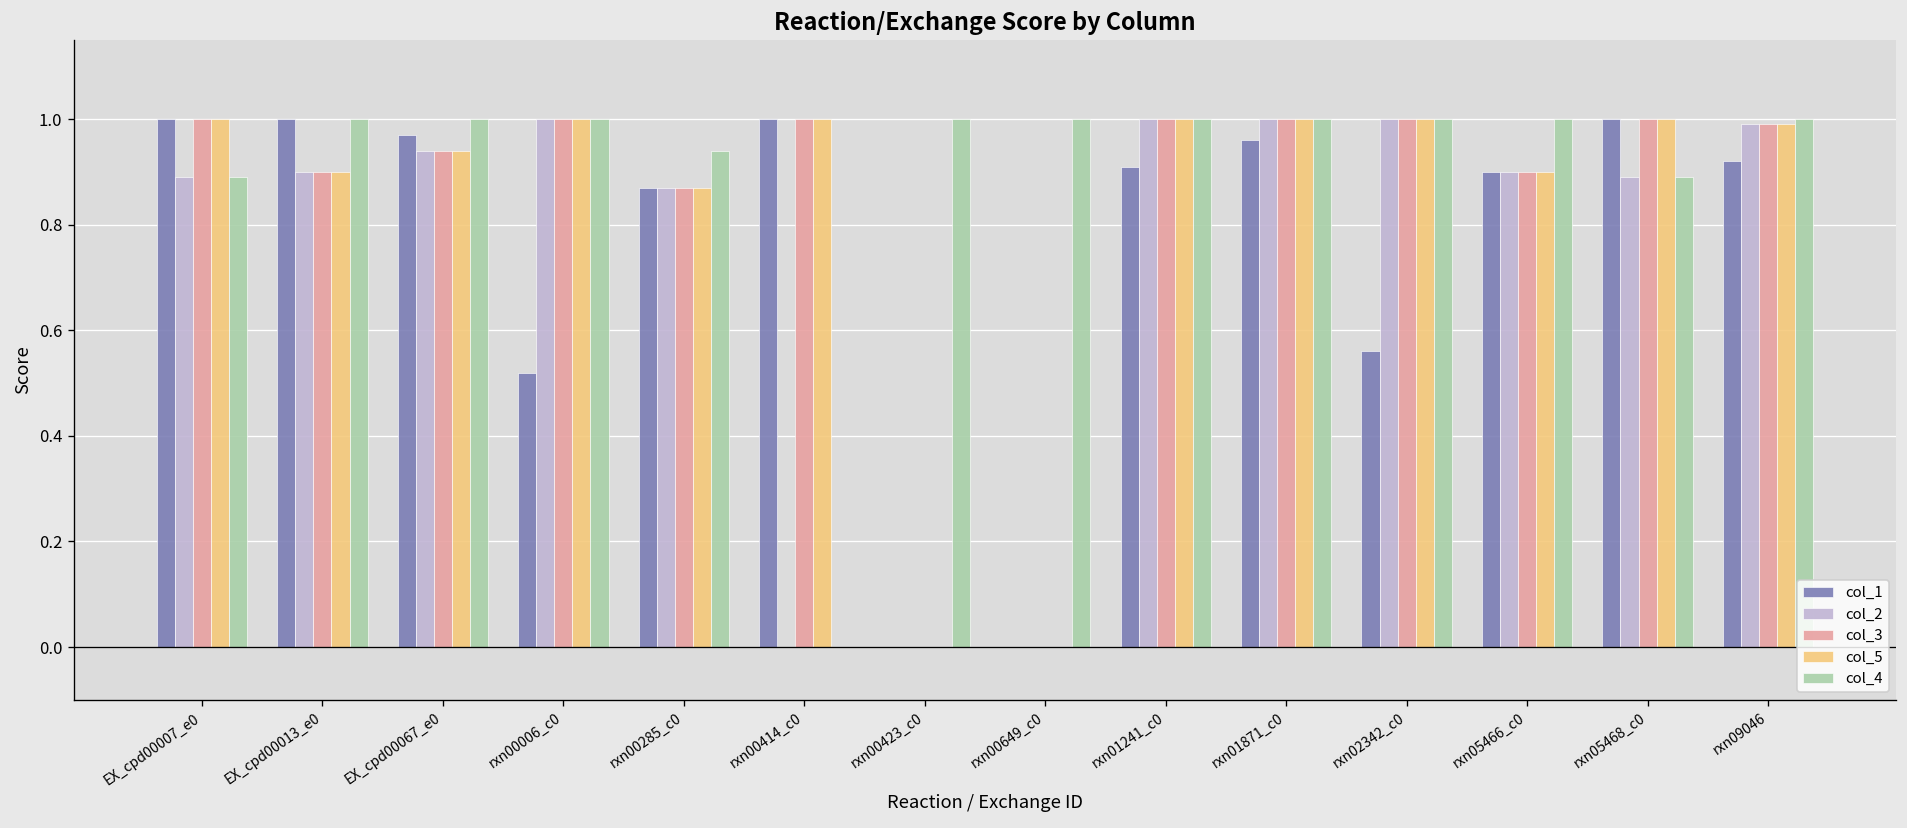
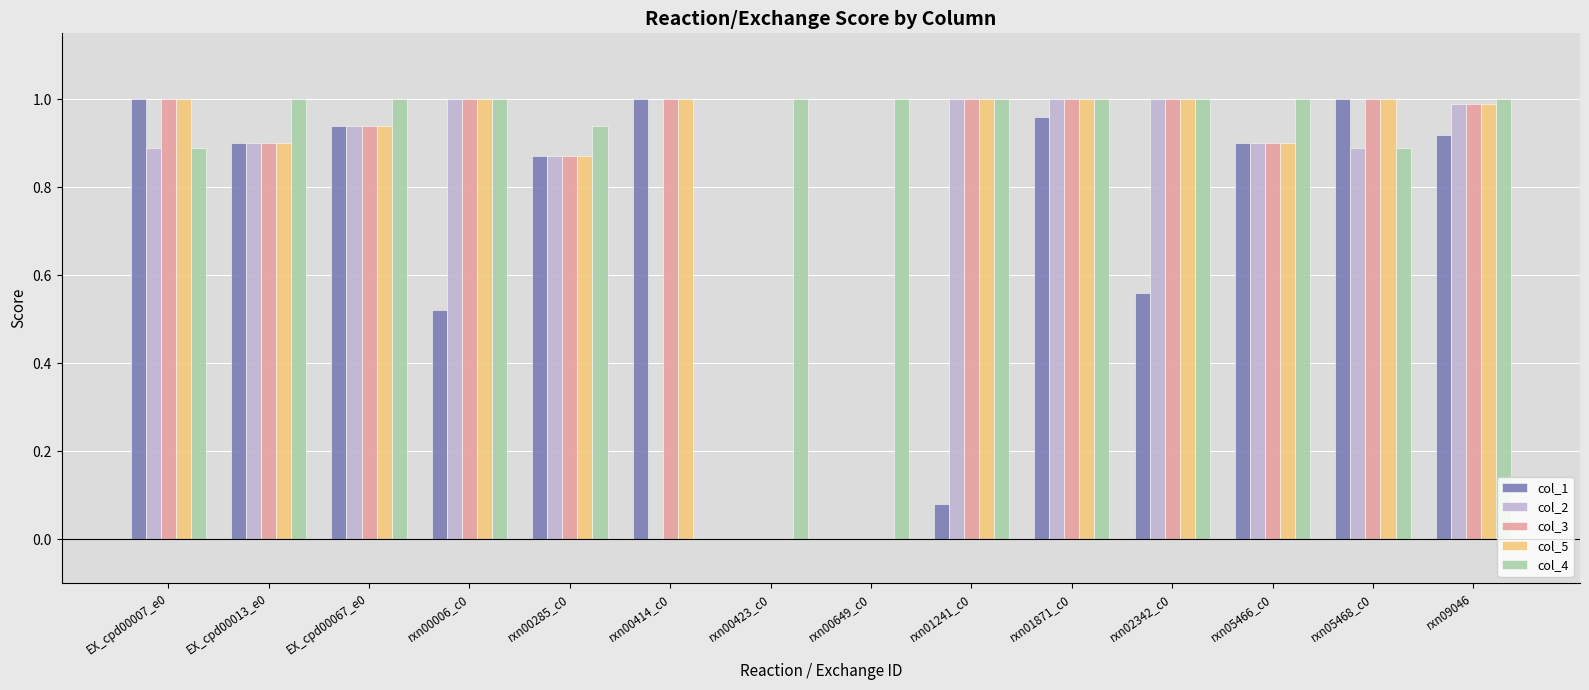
col_1, EX_cpd00013_e0: 1.0 -> 0.9
col_1, EX_cpd00067_e0: 0.97 -> 0.94
col_1, rxn01241_c0: 0.91 -> 0.08
